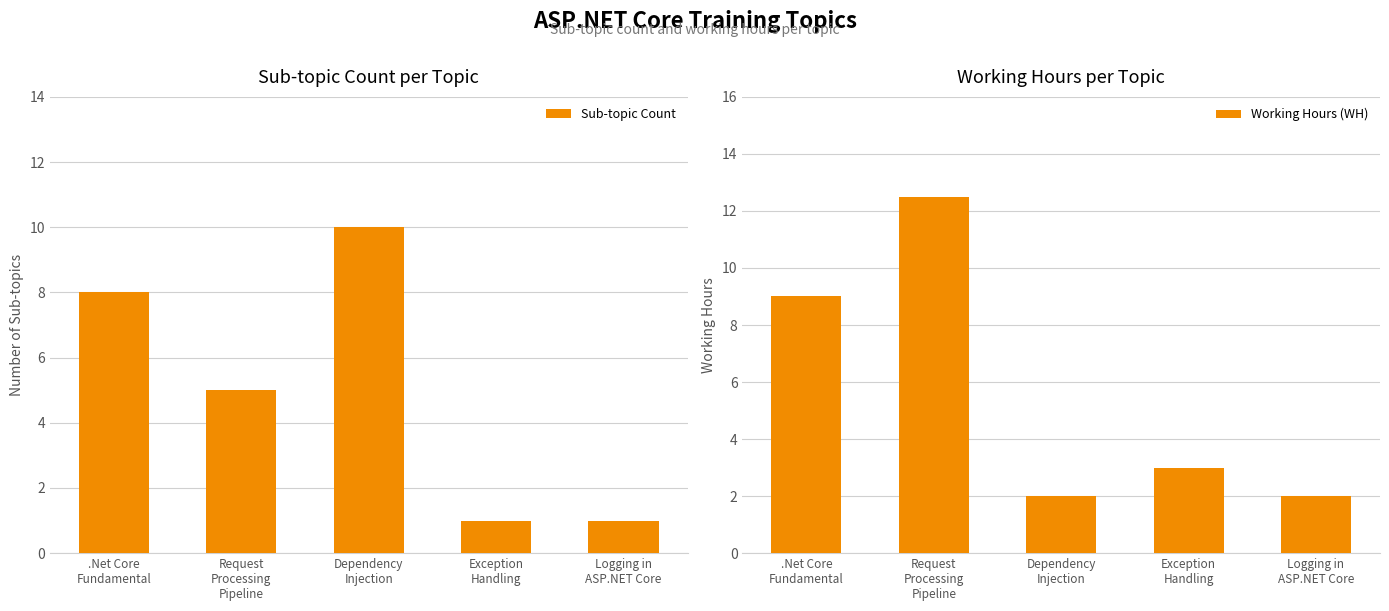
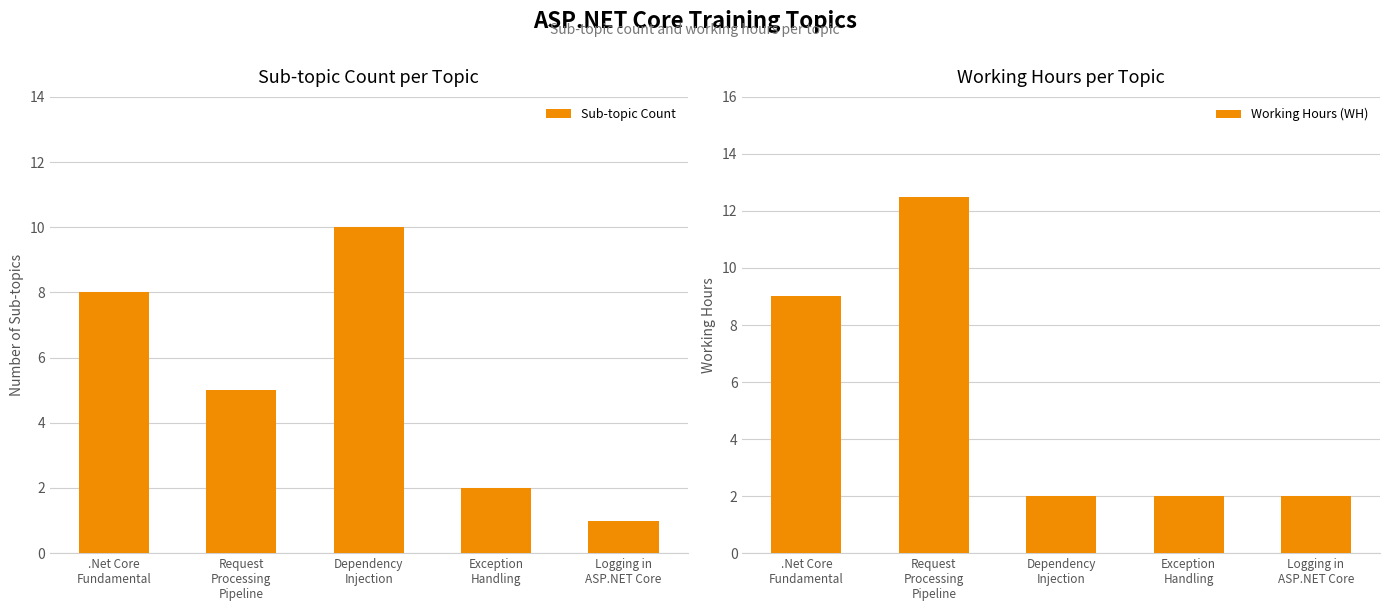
Sub-topic Count per Topic, Exception Handling: 1 -> 2
Working Hours per Topic, Exception Handling: 3 -> 2
